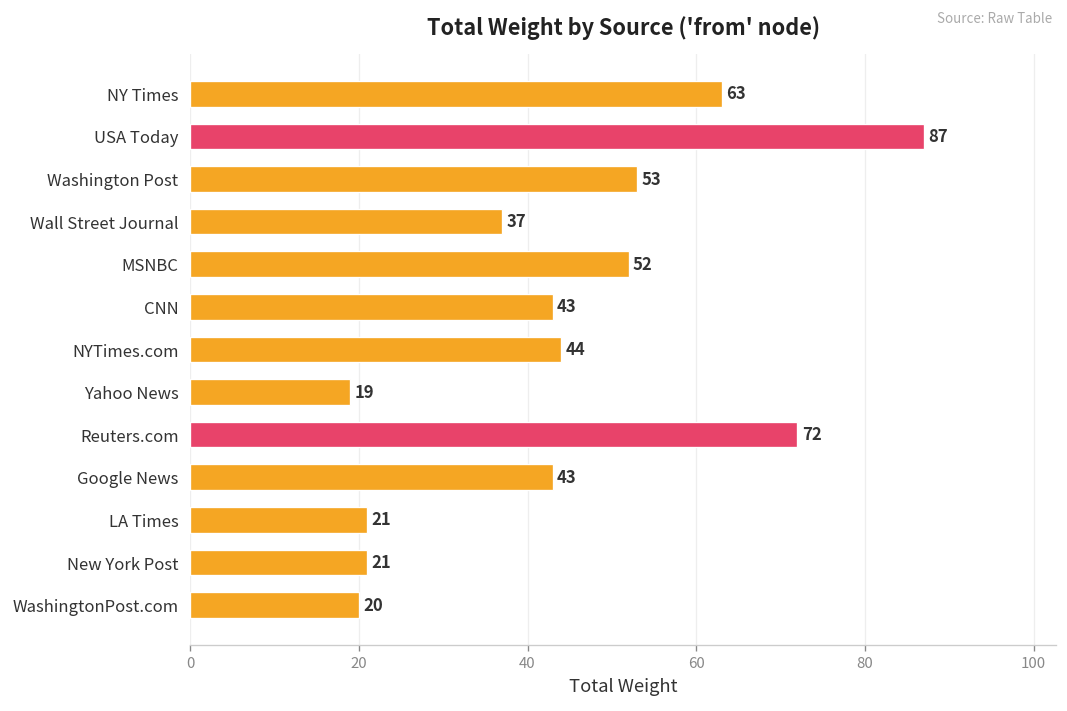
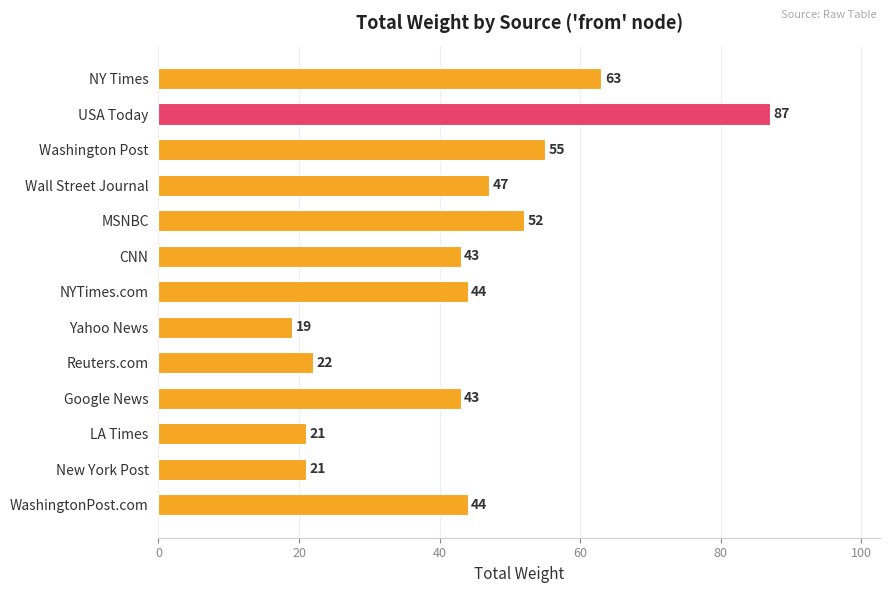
Washington Post: 53 -> 55
Wall Street Journal: 37 -> 47
Reuters.com: 72 -> 22
WashingtonPost.com: 20 -> 44
